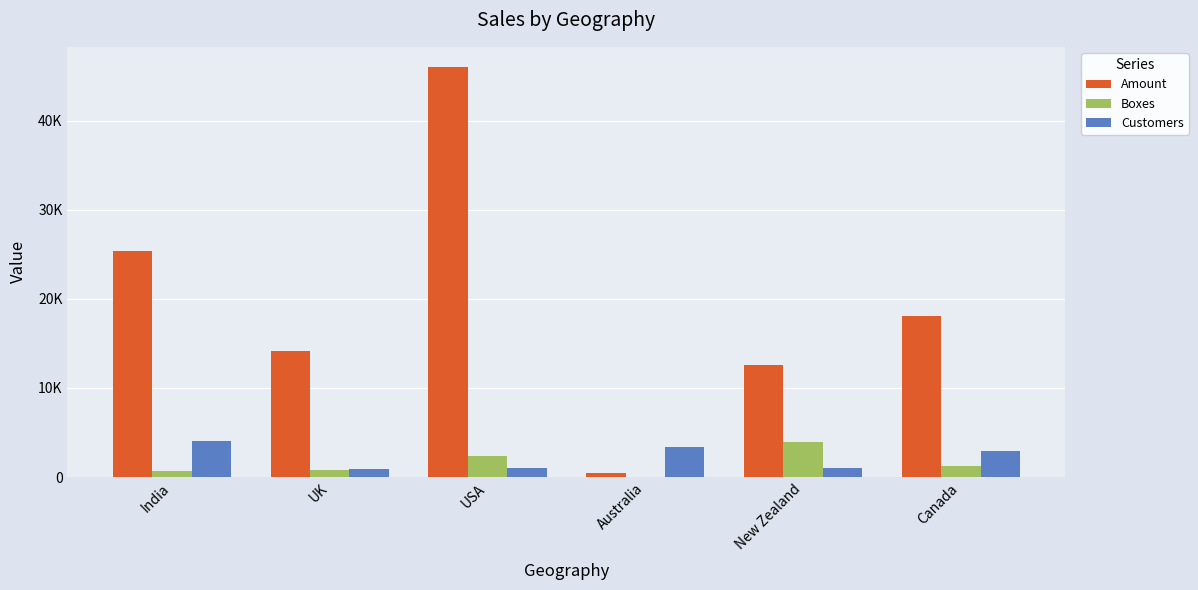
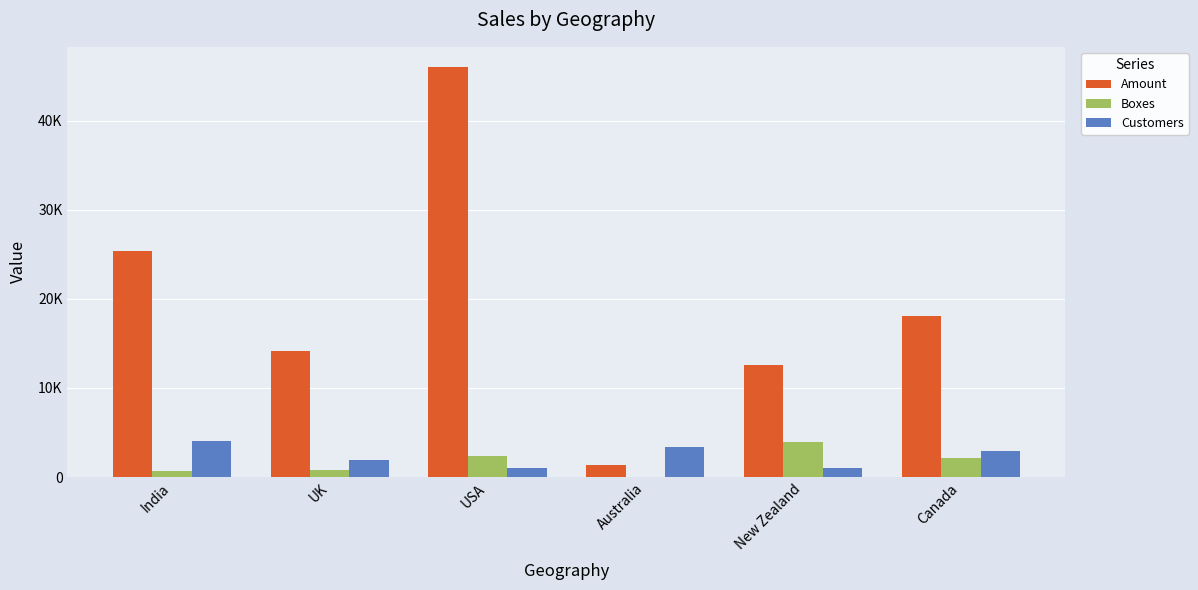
Customers, UK: 1000 -> 2000
Amount, Australia: 0 -> 1000
Boxes, Canada: 1000 -> 2000
